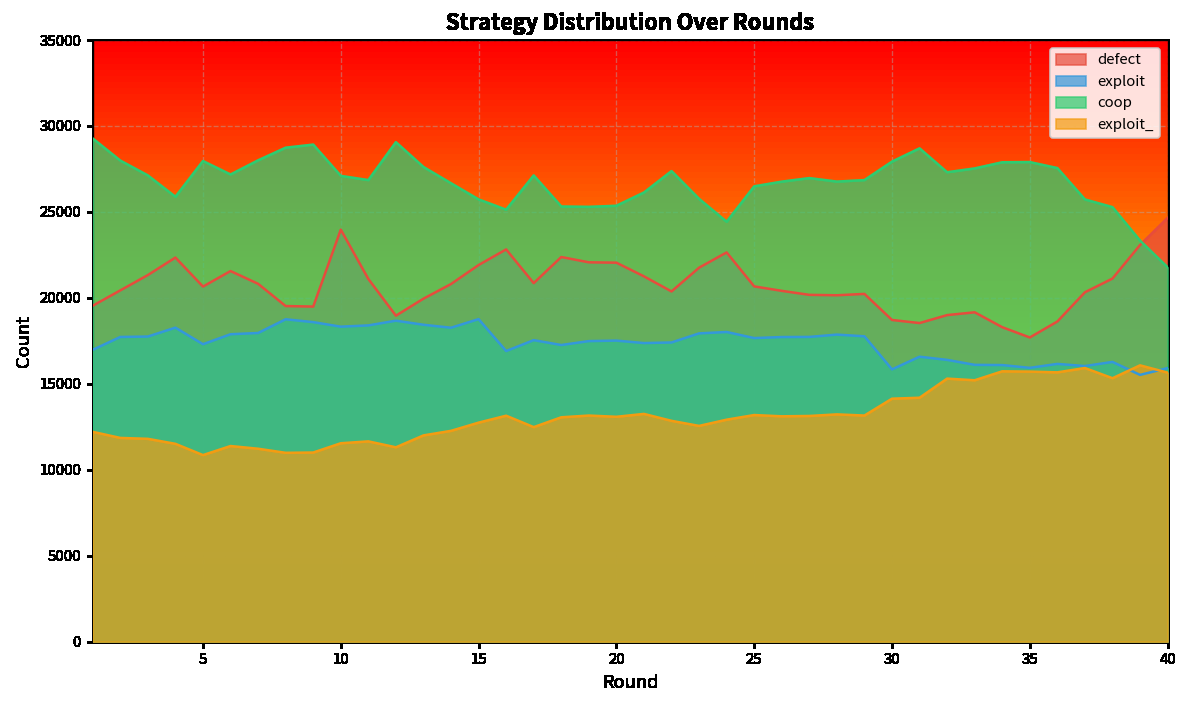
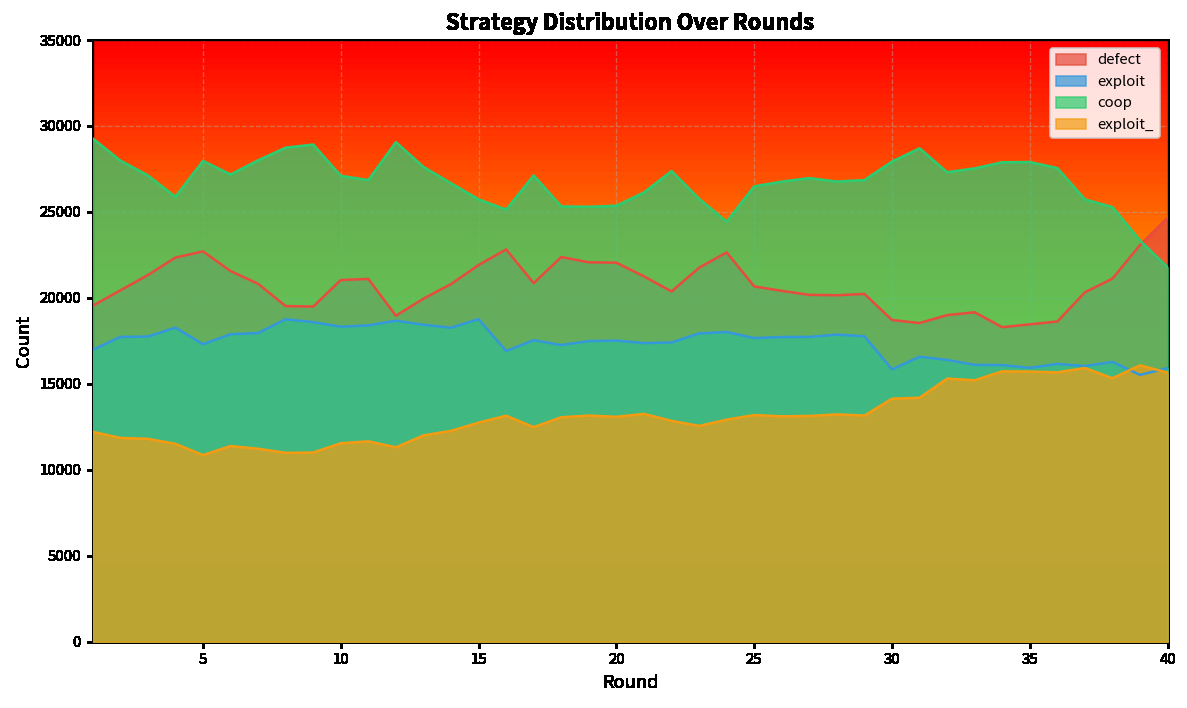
defect, 5: 20700 -> 22700
defect, 10: 24000 -> 21000
defect, 35: 17700 -> 18500
